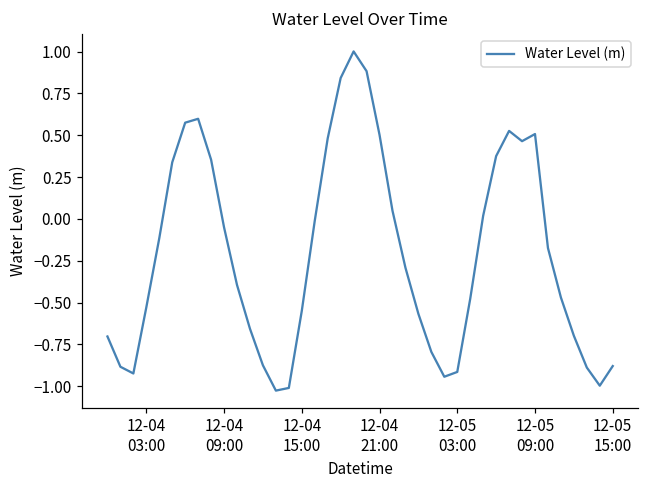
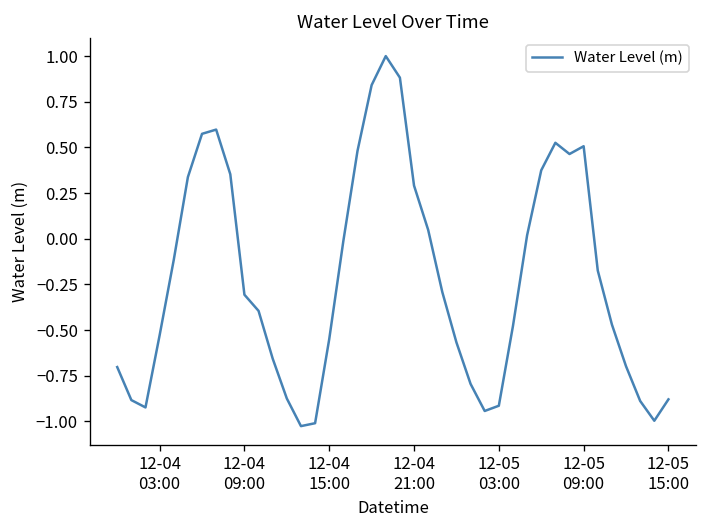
12-04 09:00: -0.05 -> -0.31
12-04 21:00: 0.50 -> 0.29
